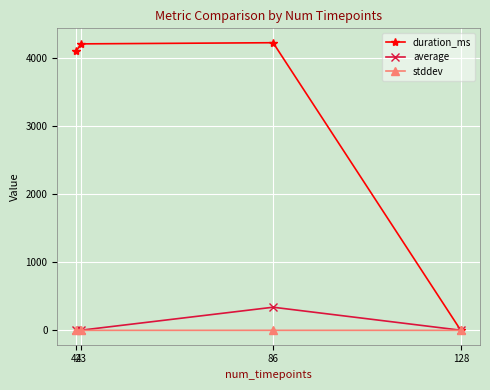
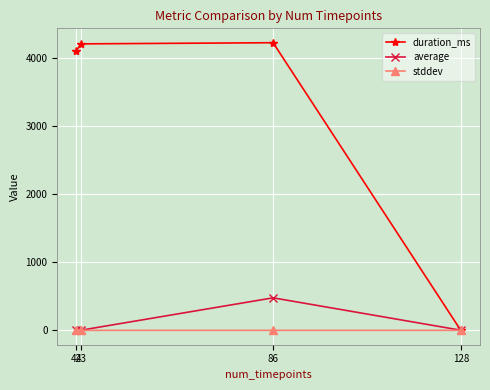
average, 86: 300 -> 500
